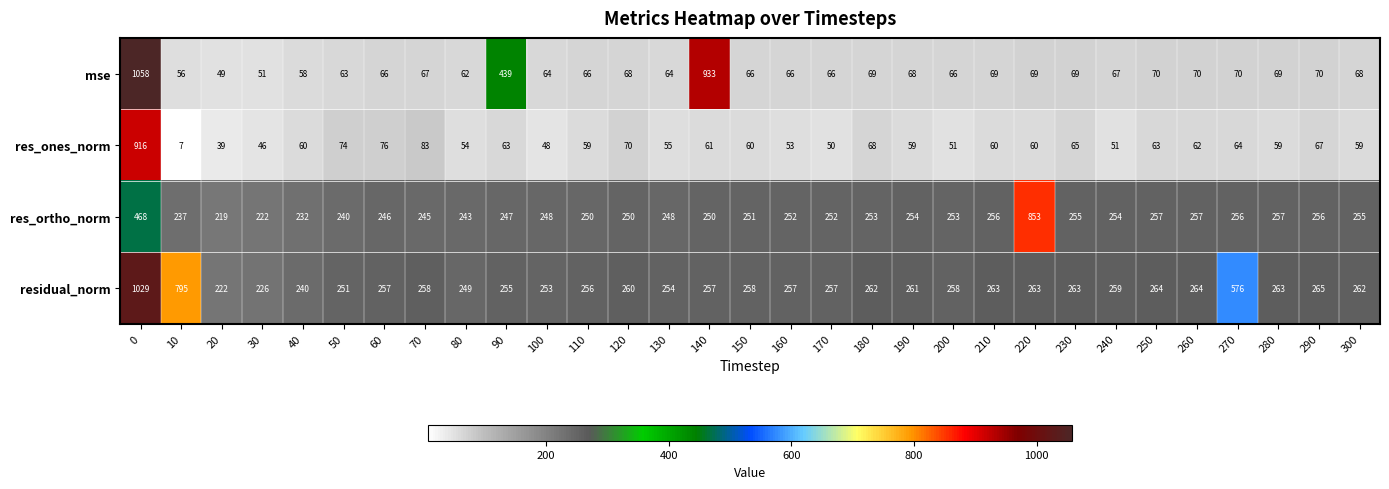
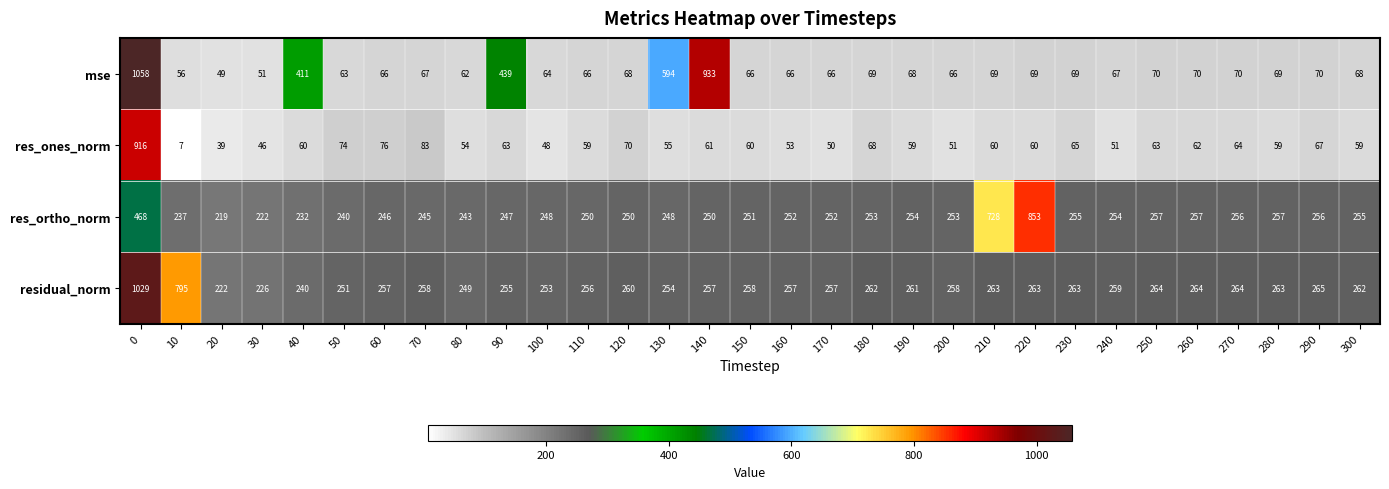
mse, 40: 58 -> 411
mse, 130: 64 -> 594
res_ortho_norm, 210: 256 -> 728
residual_norm, 270: 576 -> 264
